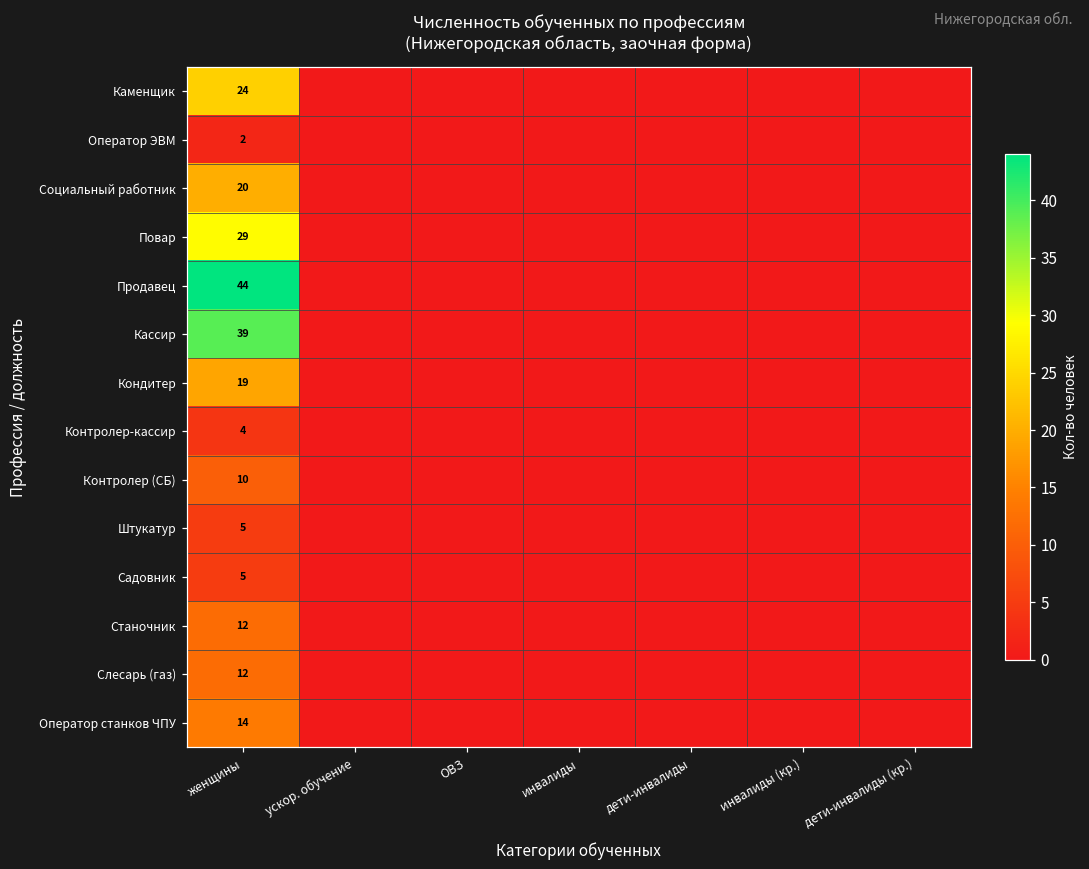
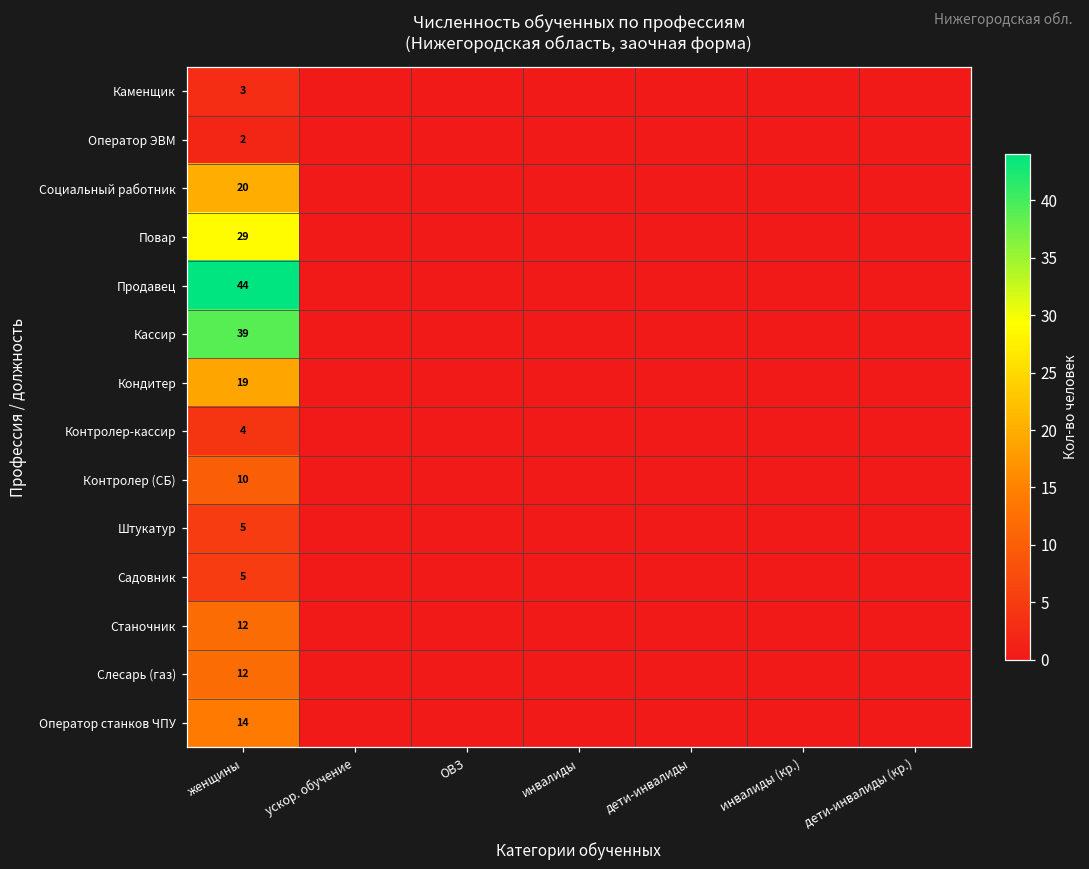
Каменщик, женщины: 24 -> 3
